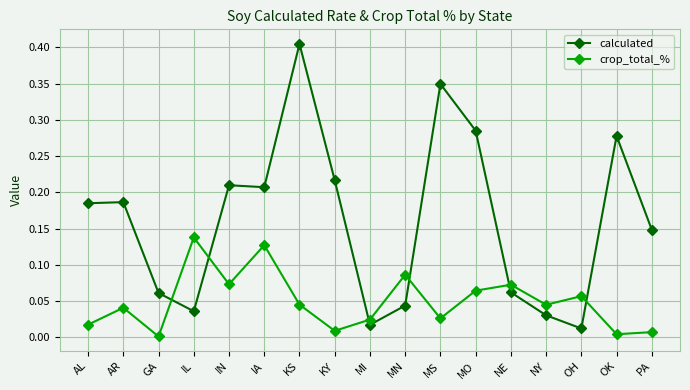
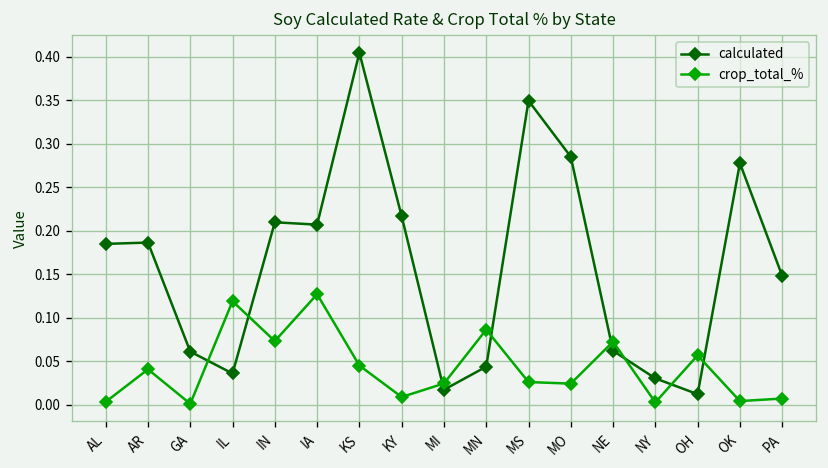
crop_total_%, AL: 0.02 -> 0.00
crop_total_%, IL: 0.14 -> 0.12
crop_total_%, MO: 0.06 -> 0.02
crop_total_%, NY: 0.05 -> 0.00
